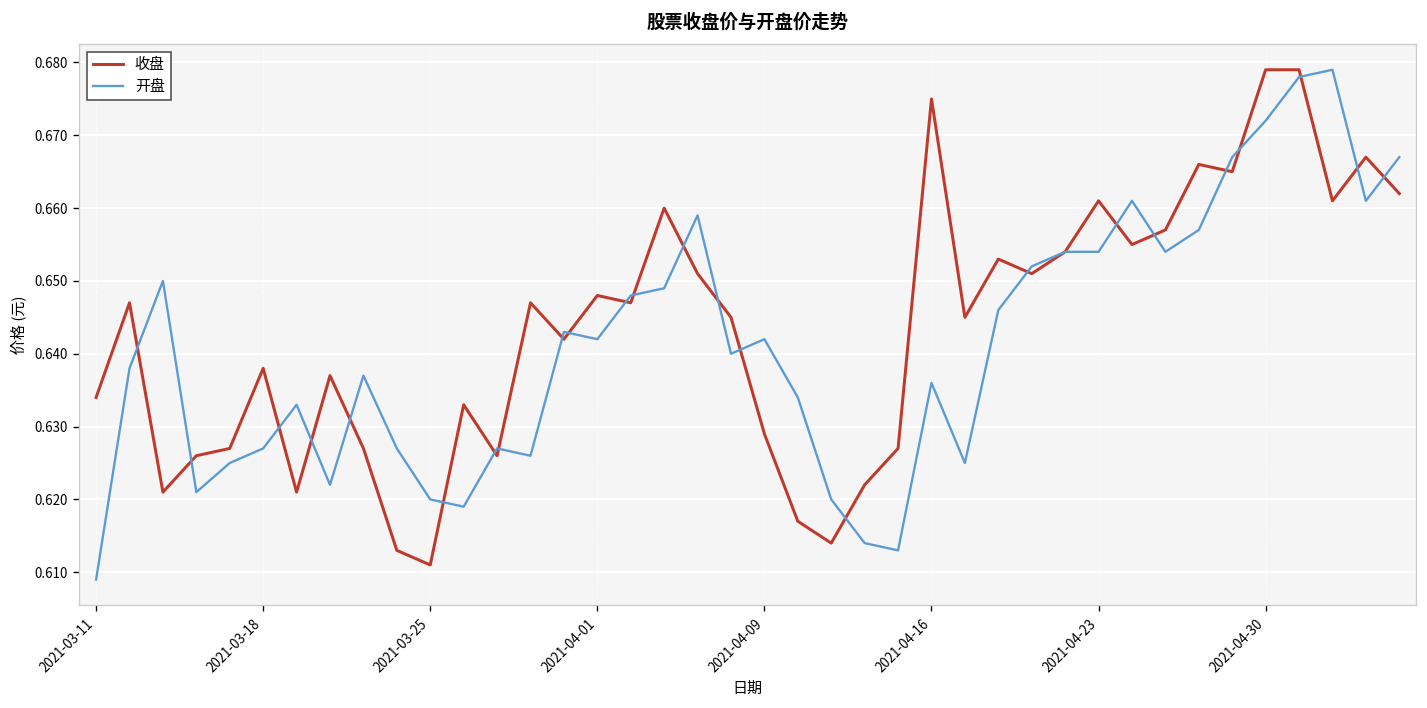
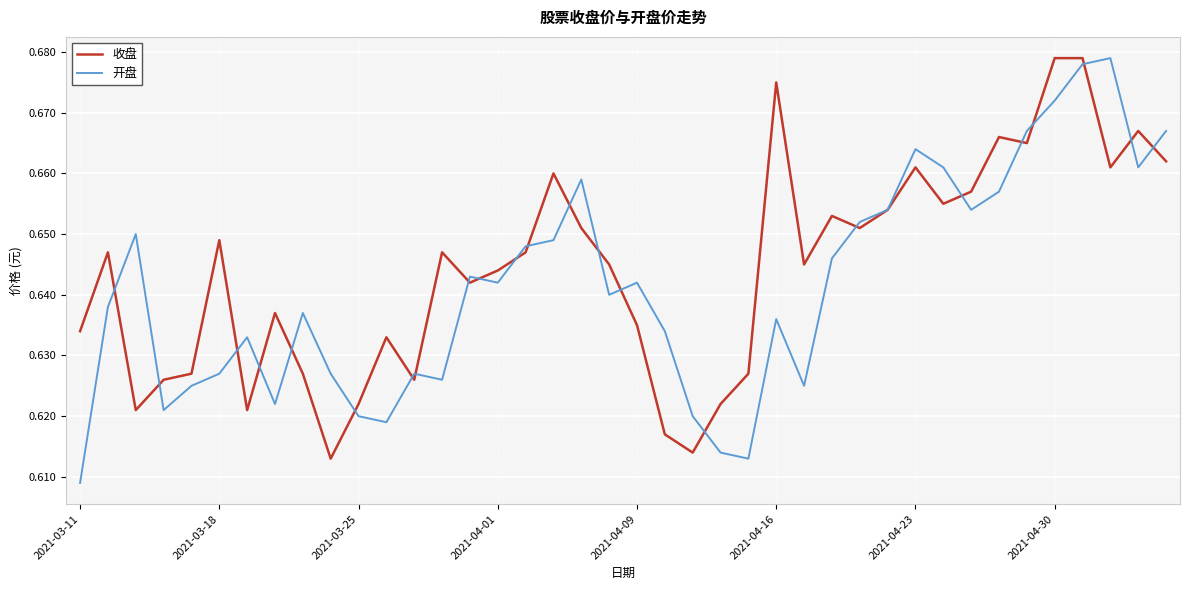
收盘, 2021-03-18: 0.638 -> 0.649
收盘, 2021-03-25: 0.611 -> 0.622
收盘, 2021-04-01: 0.648 -> 0.644
收盘, 2021-04-09: 0.629 -> 0.635
开盘, 2021-04-23: 0.654 -> 0.664
